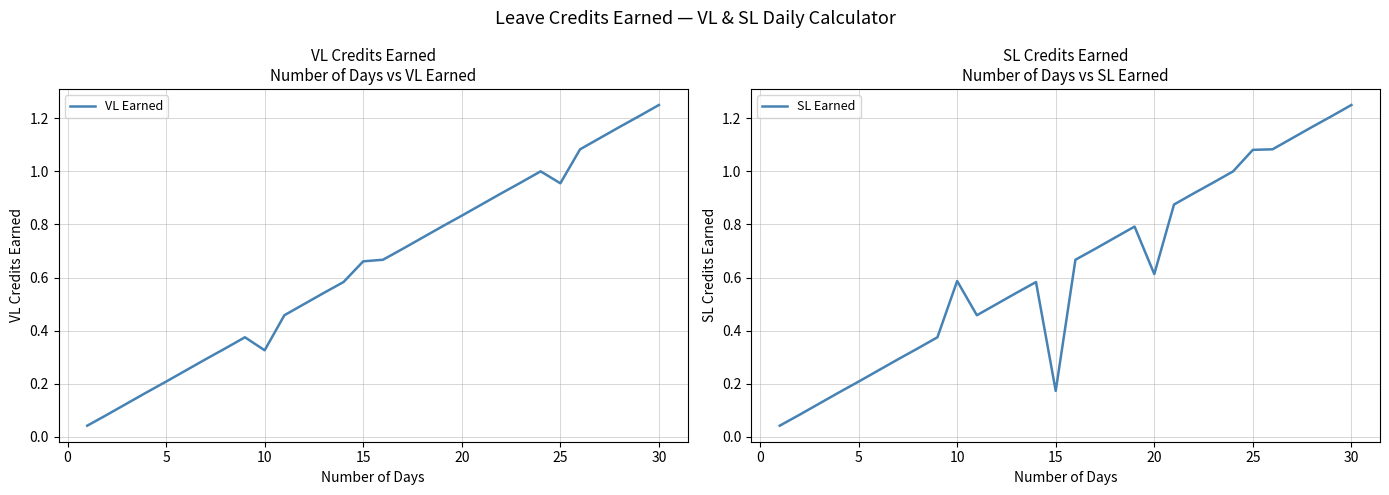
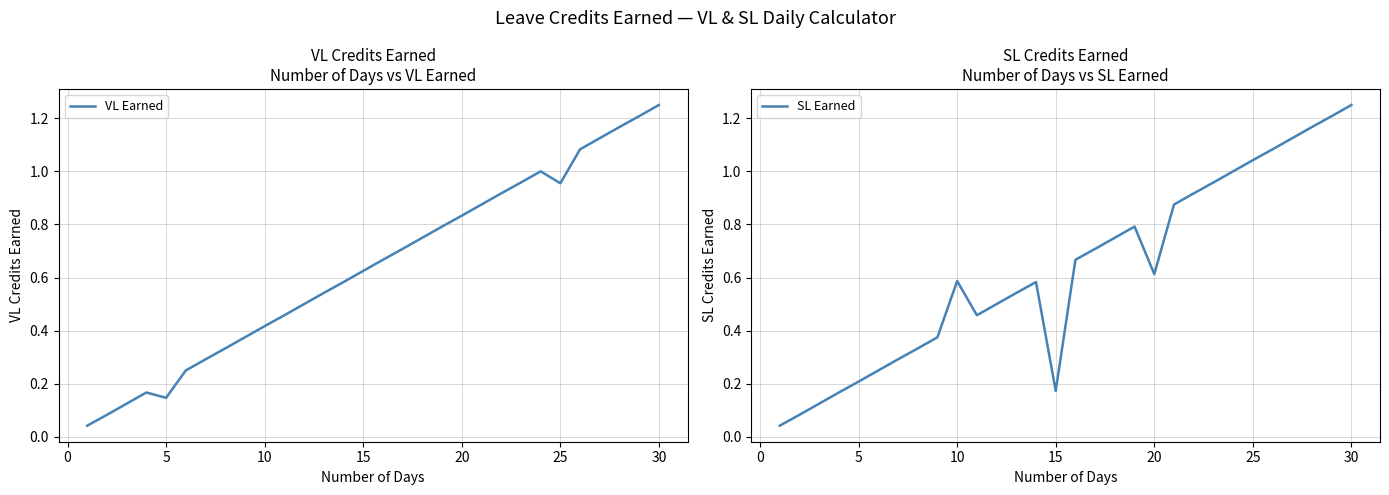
VL Credits Earned Number of Days vs VL Earned, 5: 0.21 -> 0.15
VL Credits Earned Number of Days vs VL Earned, 10: 0.33 -> 0.42
VL Credits Earned Number of Days vs VL Earned, 15: 0.66 -> 0.63
SL Credits Earned Number of Days vs SL Earned, 25: 1.08 -> 1.04
